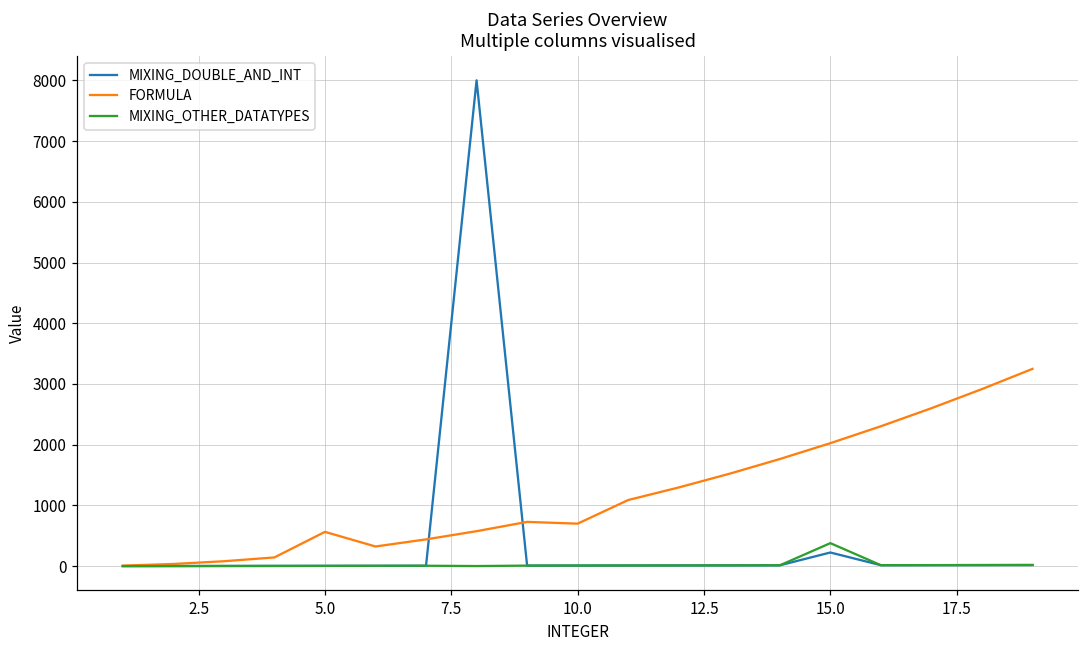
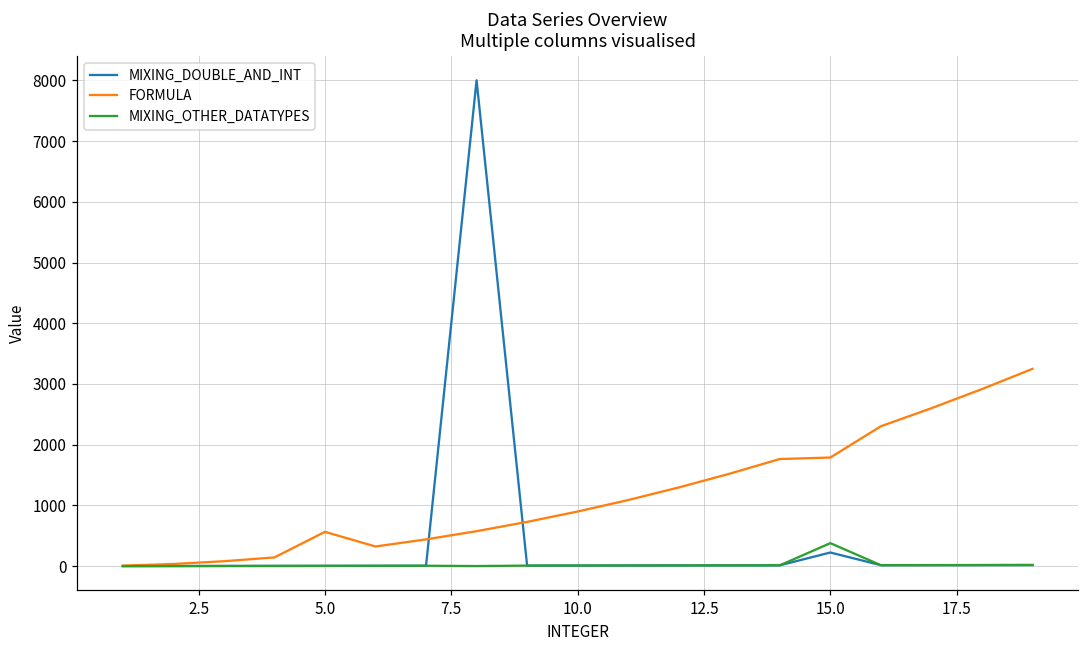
FORMULA, 10.0: 700 -> 900
FORMULA, 15.0: 2000 -> 1800
